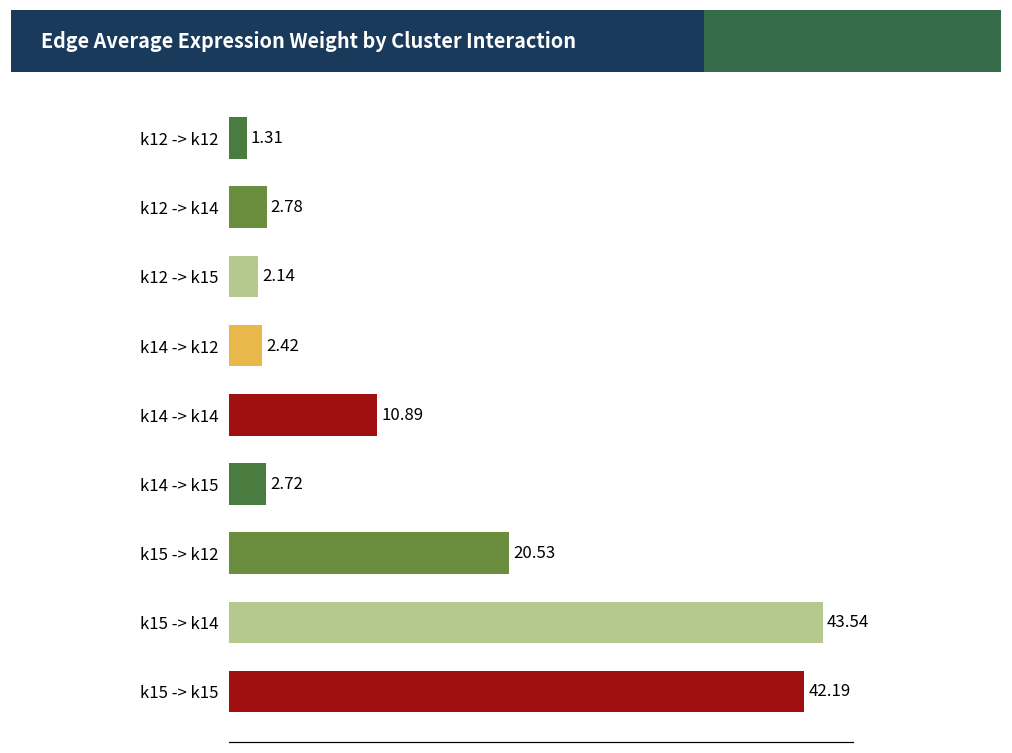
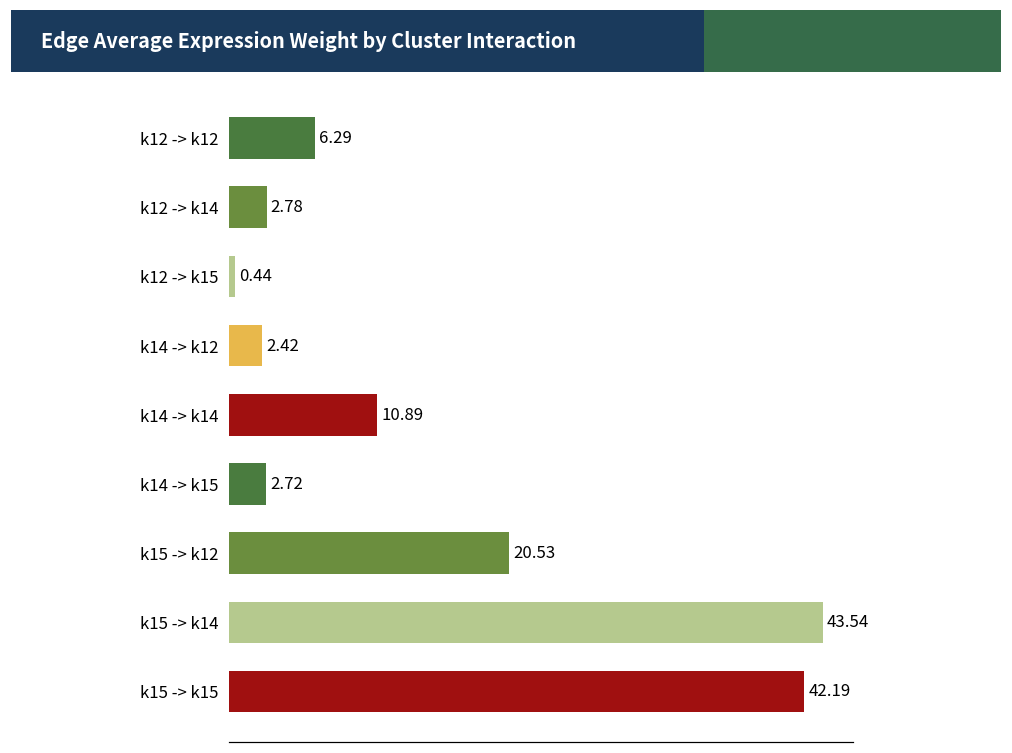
k12 -> k12: 1.31 -> 6.29
k12 -> k15: 2.14 -> 0.44
